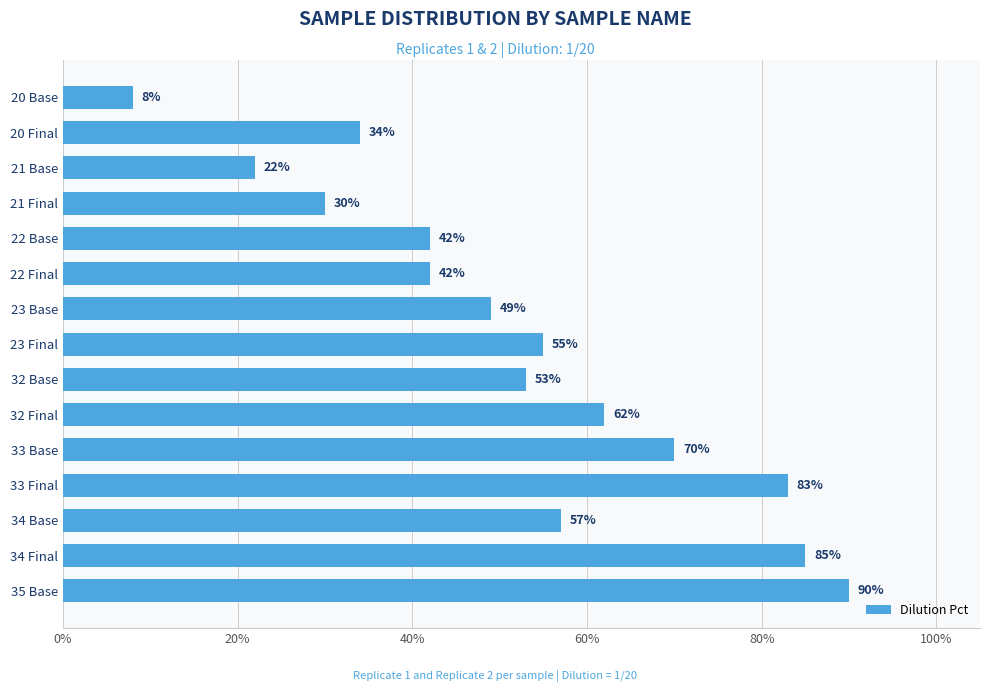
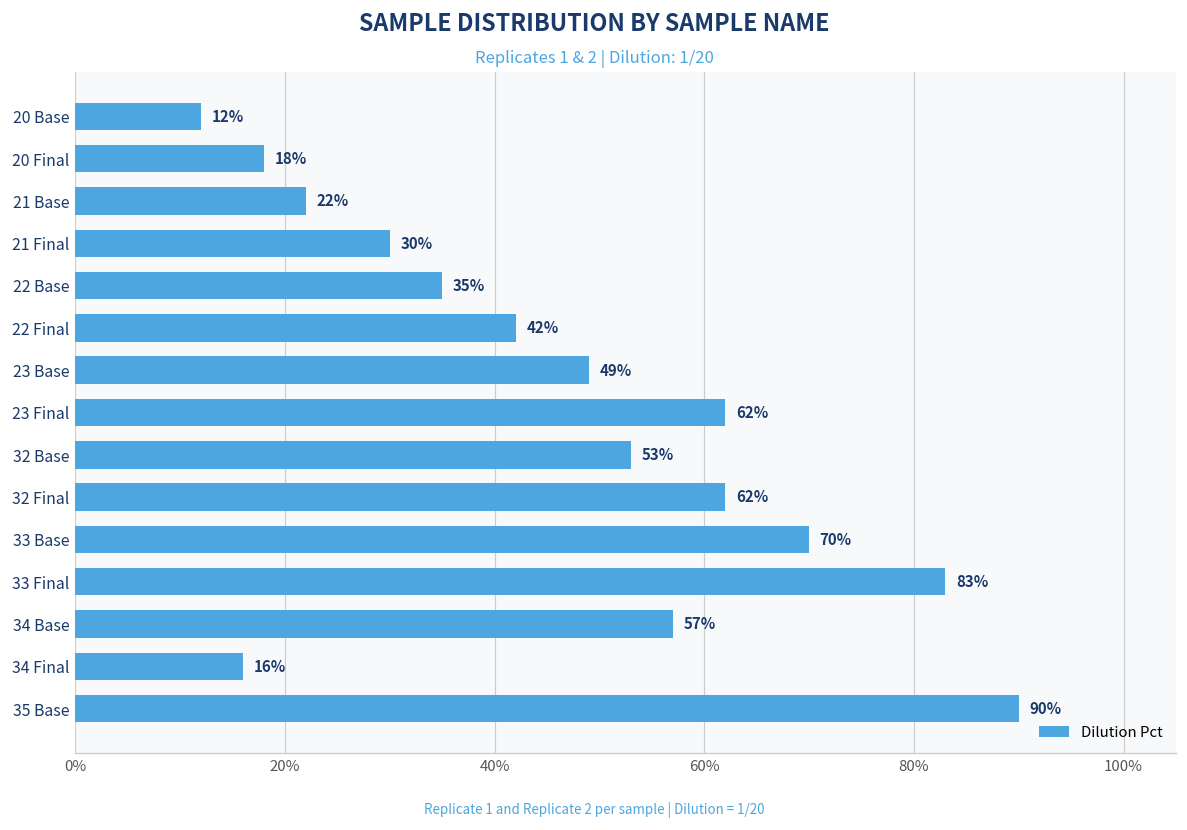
20 Base: 8% -> 12%
20 Final: 34% -> 18%
22 Base: 42% -> 35%
23 Final: 55% -> 62%
34 Final: 85% -> 16%
